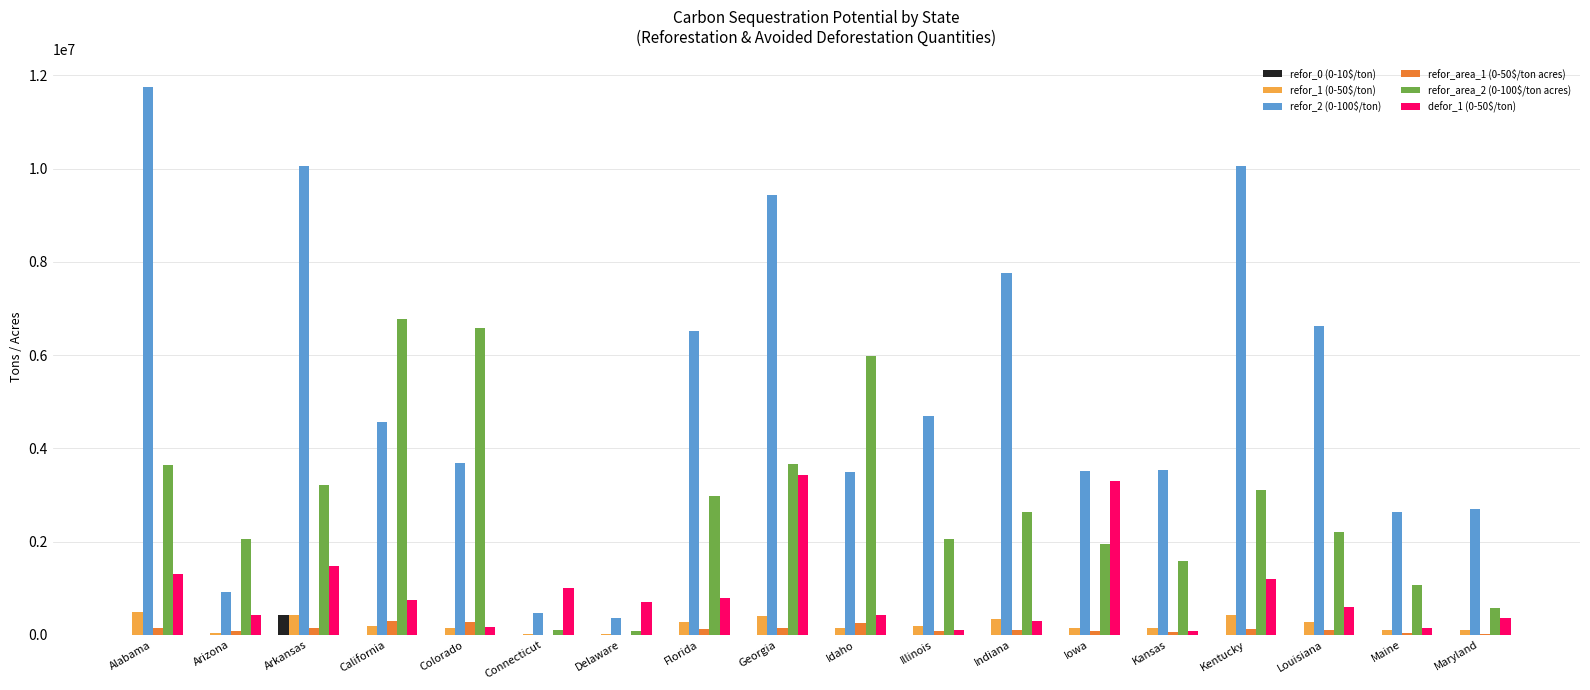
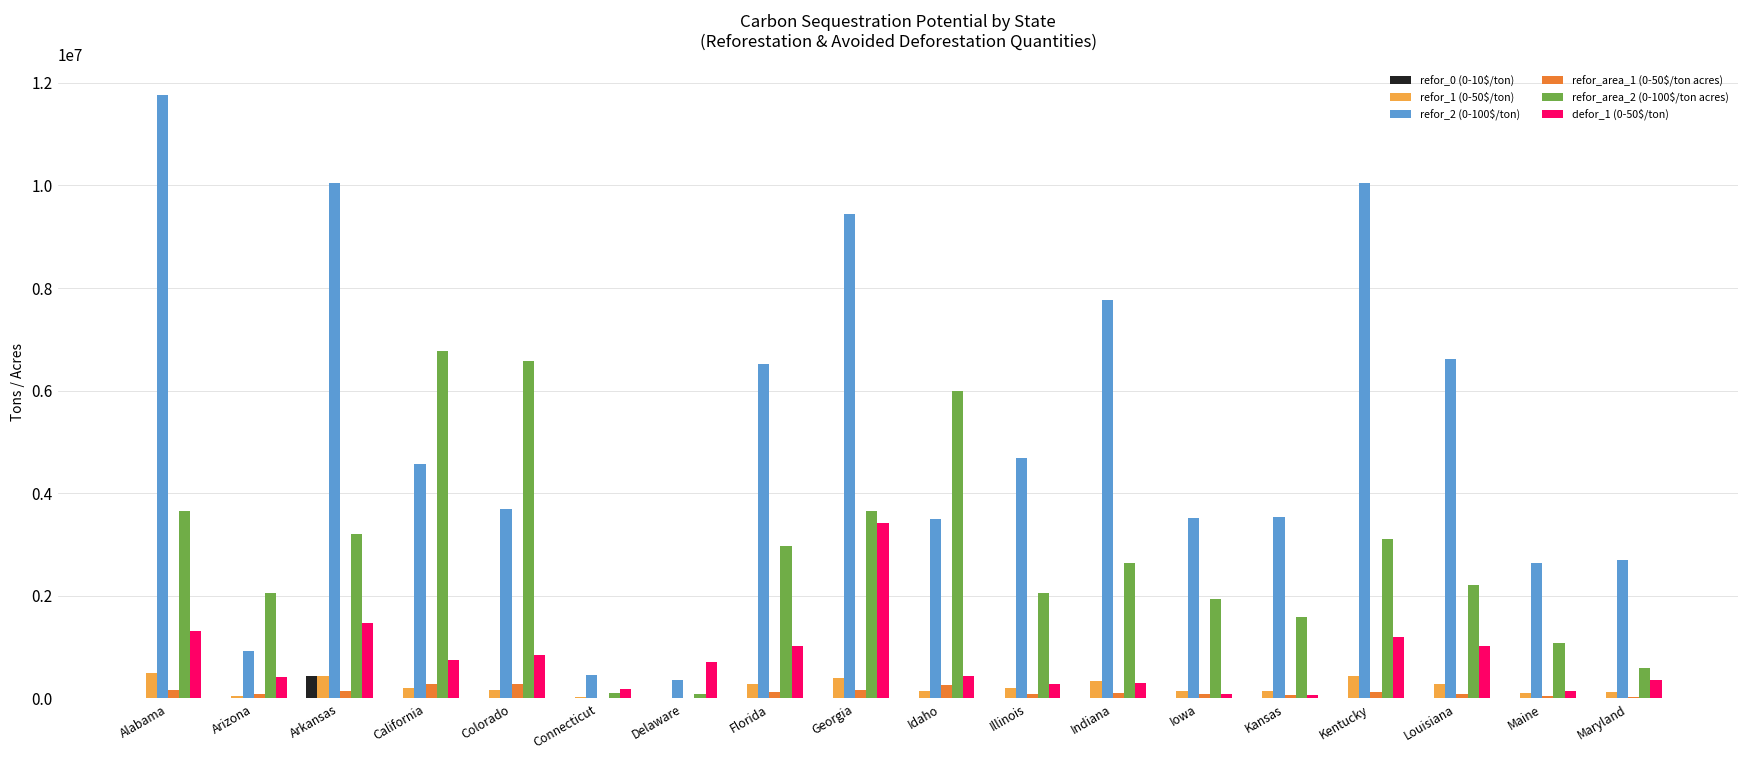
defor_1 (0-50$/ton), Colorado: 200000 -> 900000
defor_1 (0-50$/ton), Connecticut: 1000000 -> 200000
defor_1 (0-50$/ton), Florida: 800000 -> 1000000
defor_1 (0-50$/ton), Illinois: 100000 -> 300000
defor_1 (0-50$/ton), Iowa: 3300000 -> 100000
defor_1 (0-50$/ton), Louisiana: 600000 -> 1000000
